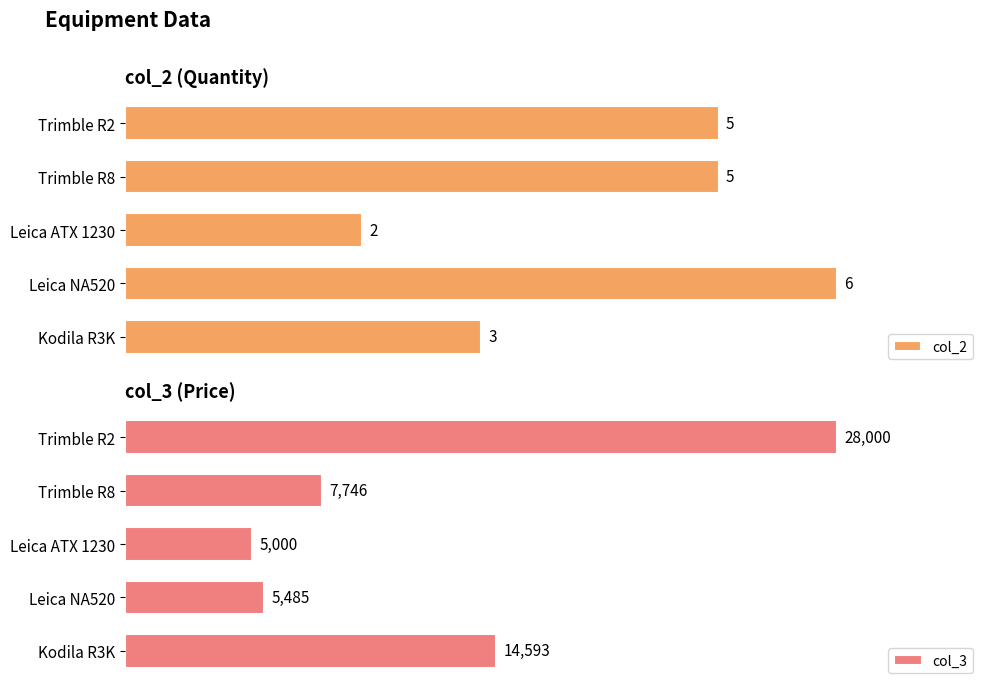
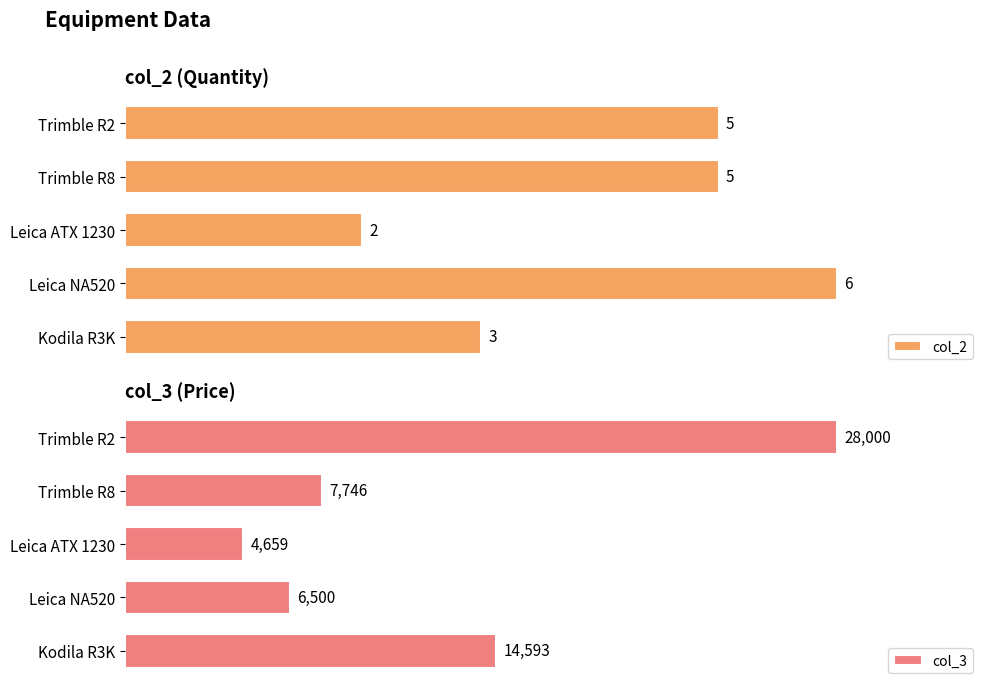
col_3 (Price), Leica ATX 1230: 5,000 -> 4,659
col_3 (Price), Leica NA520: 5,485 -> 6,500
